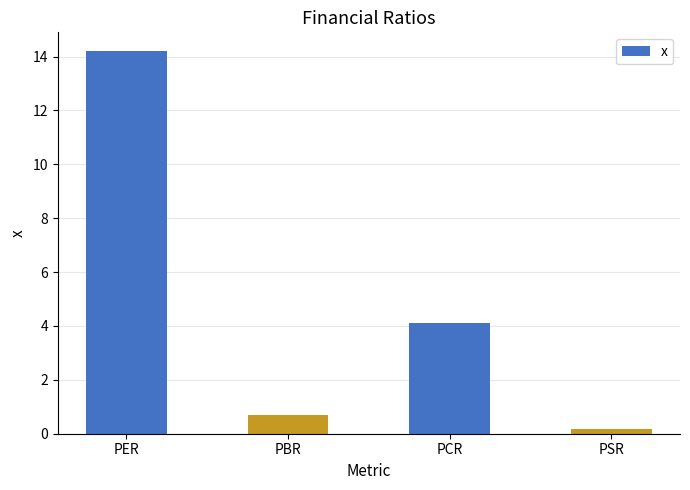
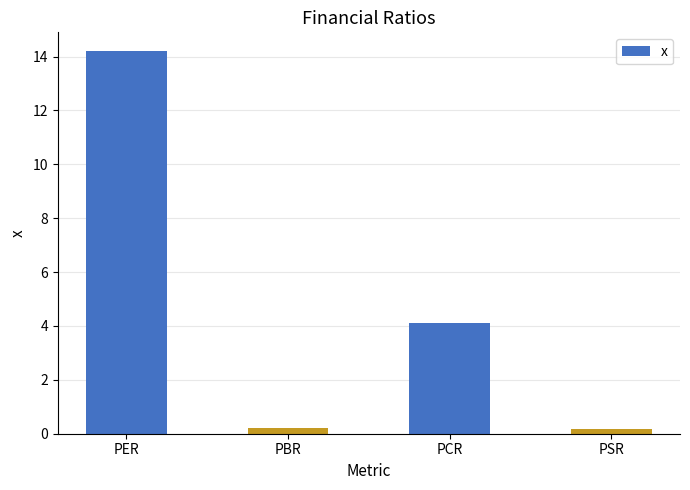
PBR: 0.7 -> 0.2
